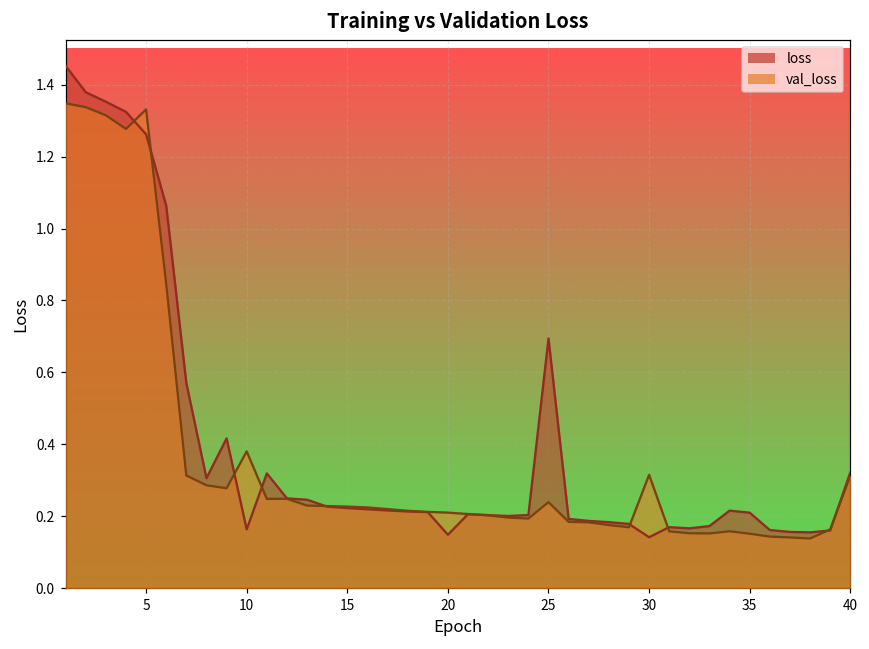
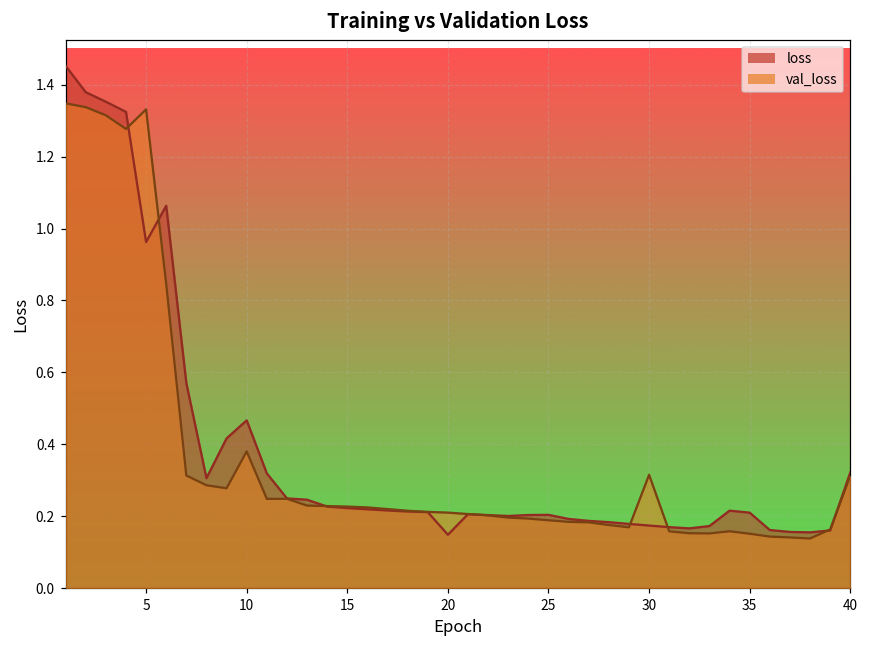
loss, 5: 1.26 -> 0.96
loss, 10: 0.16 -> 0.47
loss, 25: 0.69 -> 0.20
val_loss, 25: 0.24 -> 0.19
loss, 30: 0.14 -> 0.17
